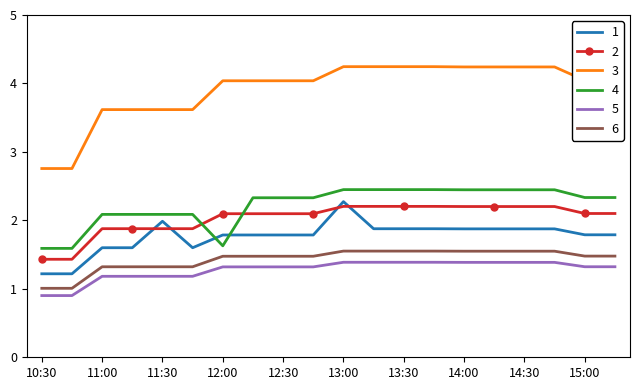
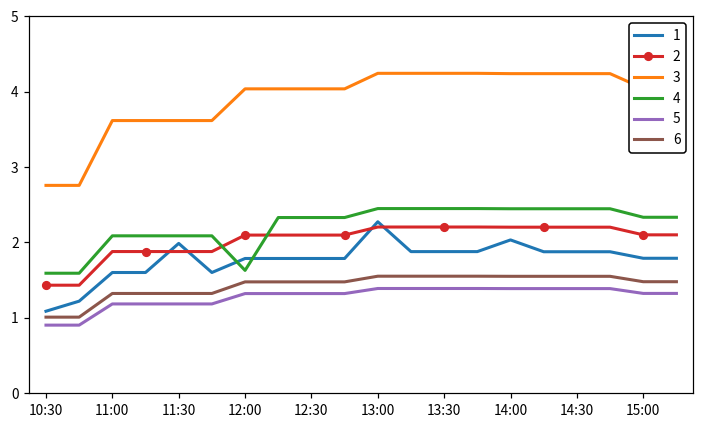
1, 10:30: 1.2 -> 1.1
1, 14:00: 1.9 -> 2.0
